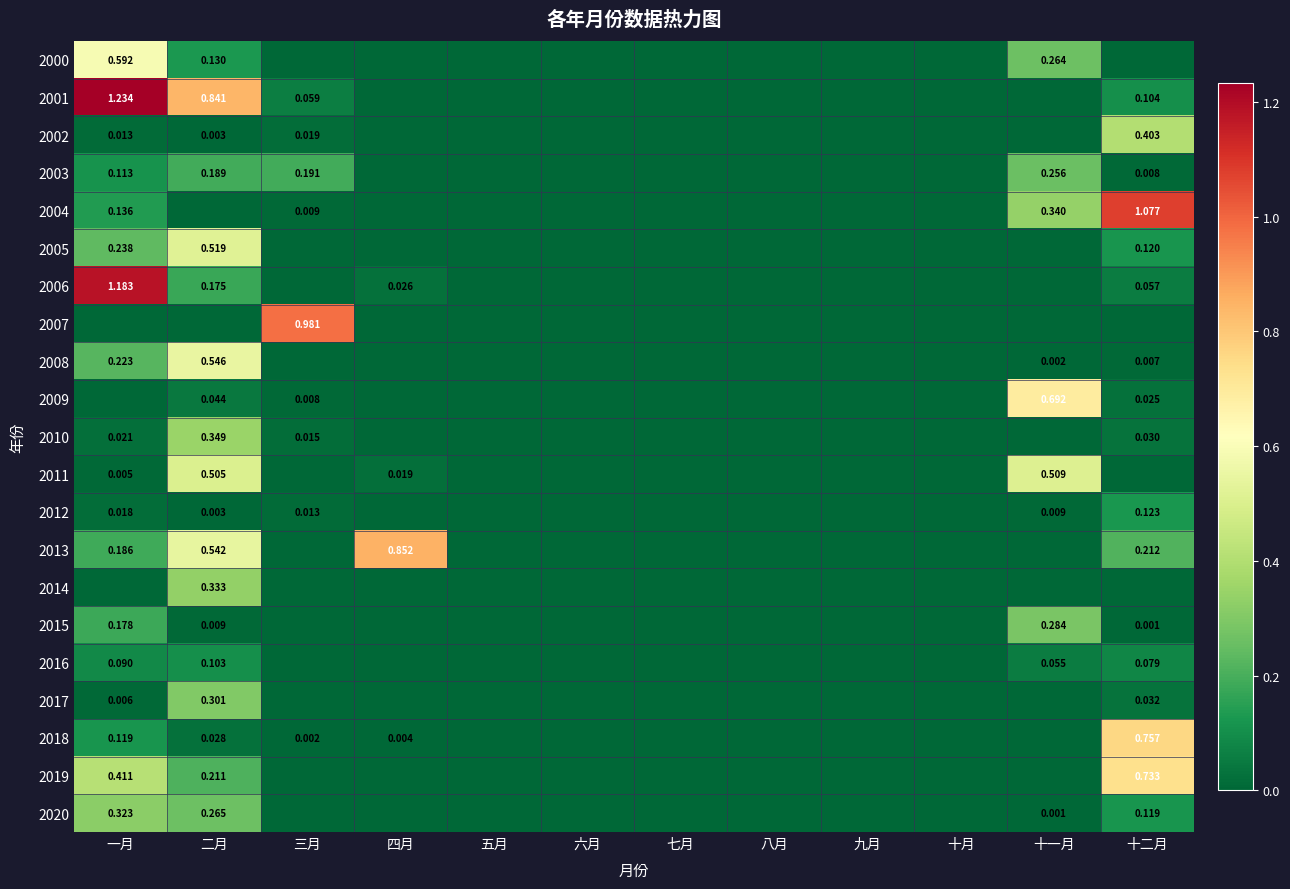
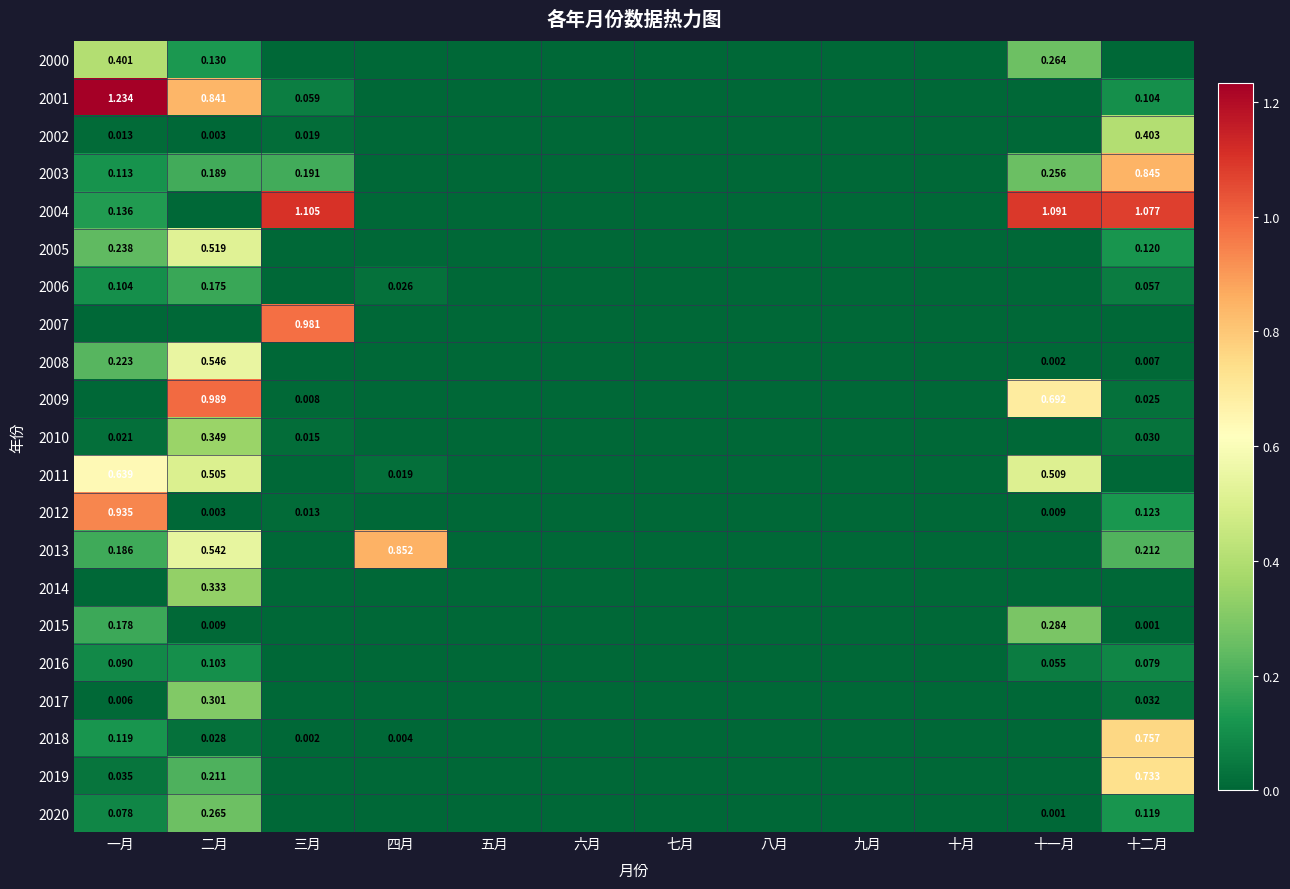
2000, 一月: 0.592 -> 0.401
2003, 十二月: 0.008 -> 0.845
2004, 三月: 0.009 -> 1.105
2004, 十一月: 0.340 -> 1.091
2006, 一月: 1.183 -> 0.104
2009, 二月: 0.044 -> 0.989
2011, 一月: 0.005 -> 0.639
2012, 一月: 0.018 -> 0.935
2019, 一月: 0.411 -> 0.035
2020, 一月: 0.323 -> 0.078
